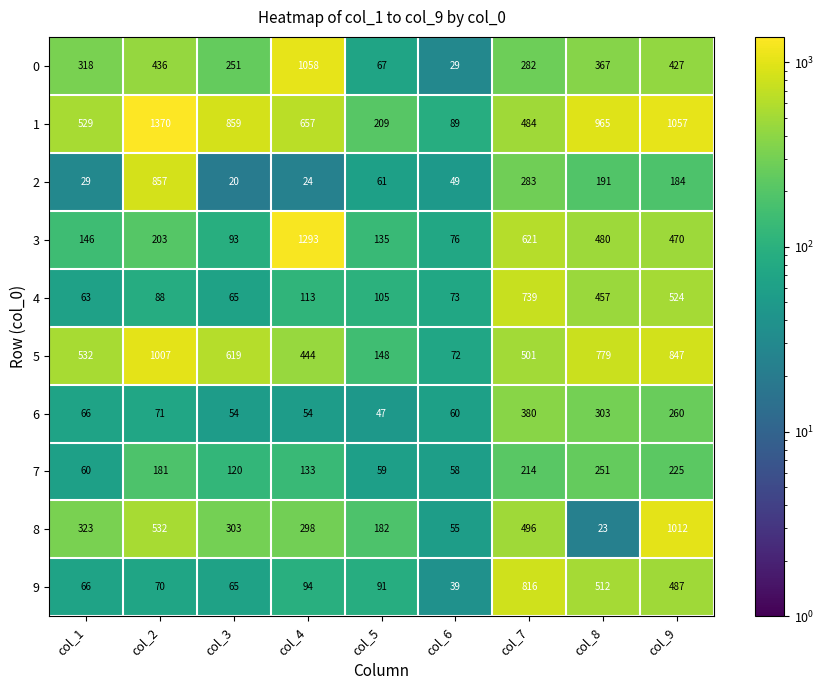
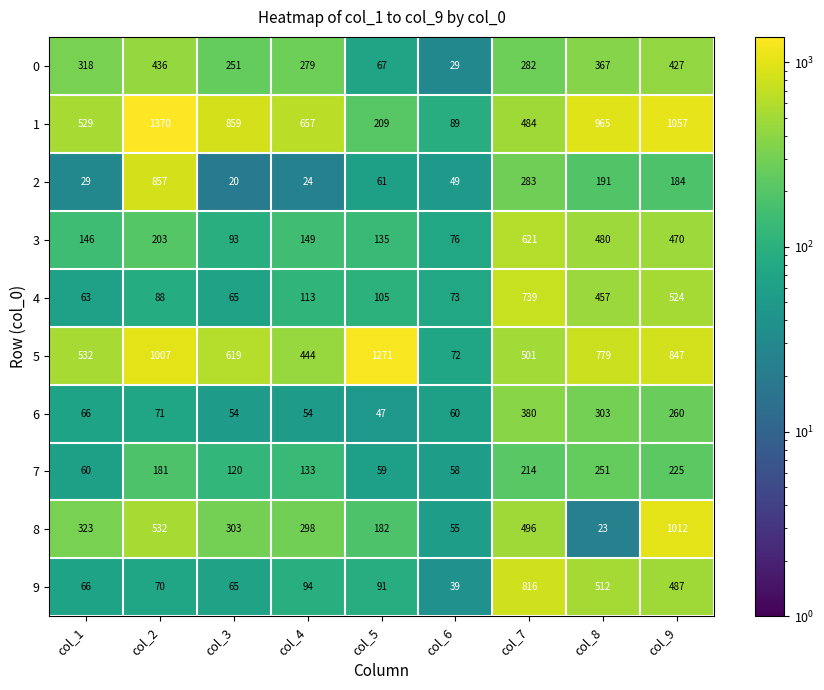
0, col_4: 1058 -> 279
3, col_4: 1293 -> 149
5, col_5: 148 -> 1271
